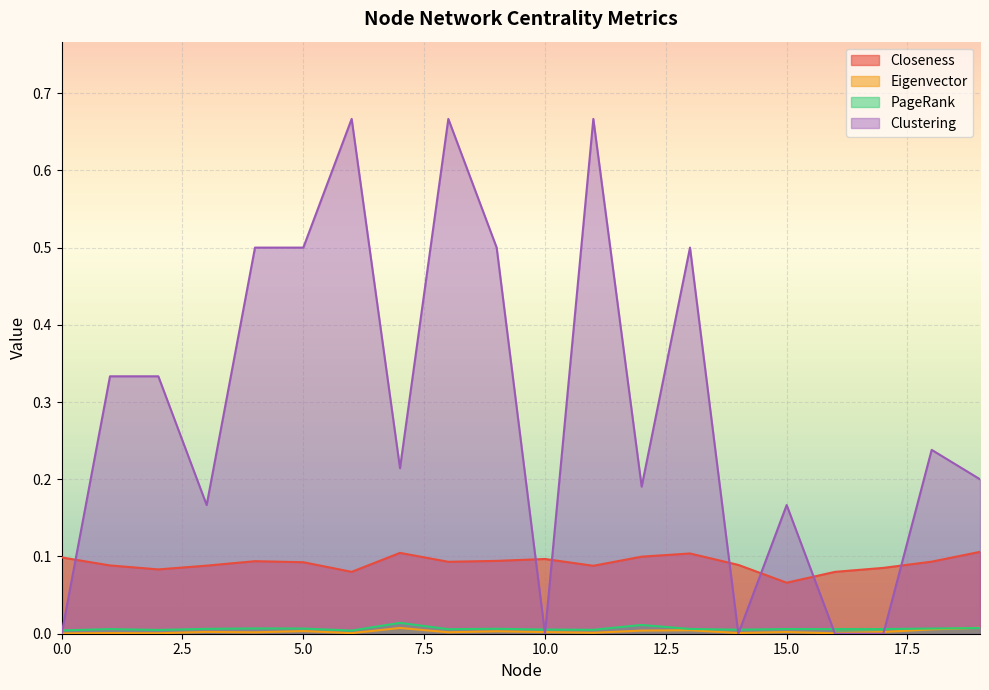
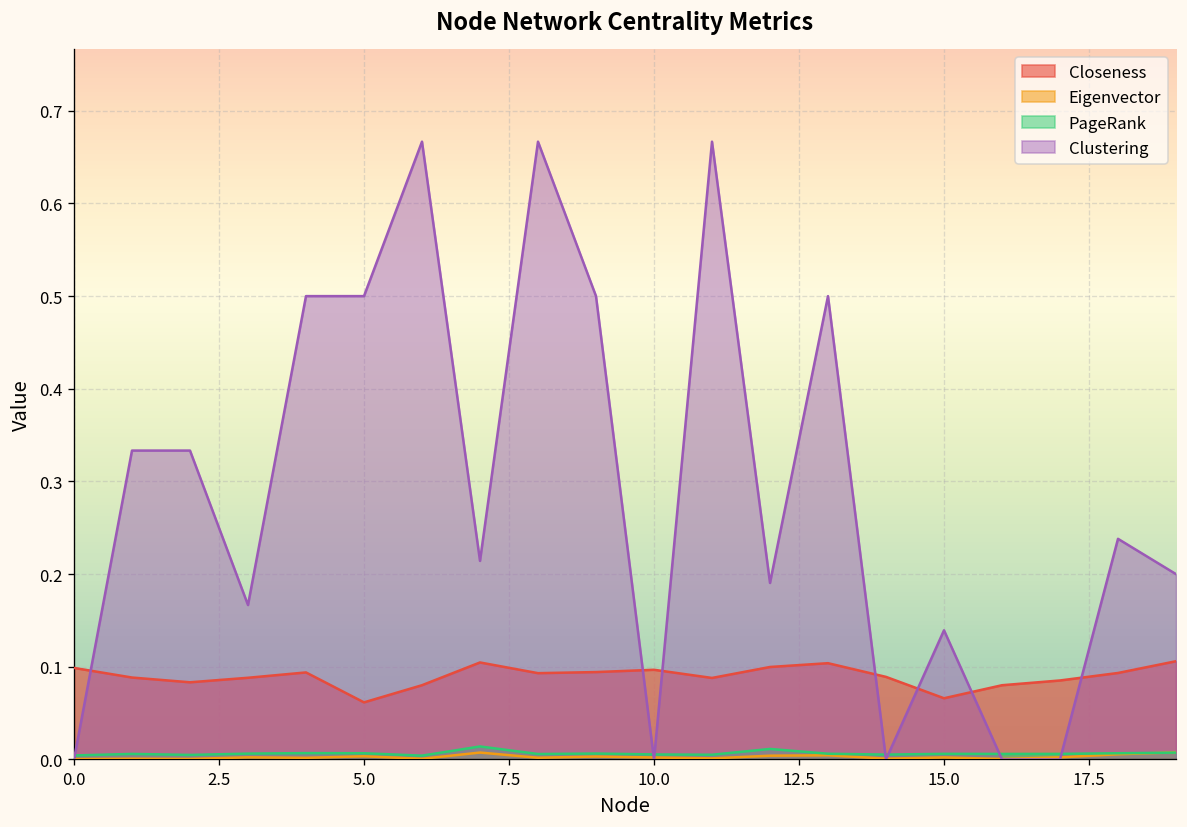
Closeness, 5.0: 0.09 -> 0.06
Clustering, 15.0: 0.17 -> 0.14
